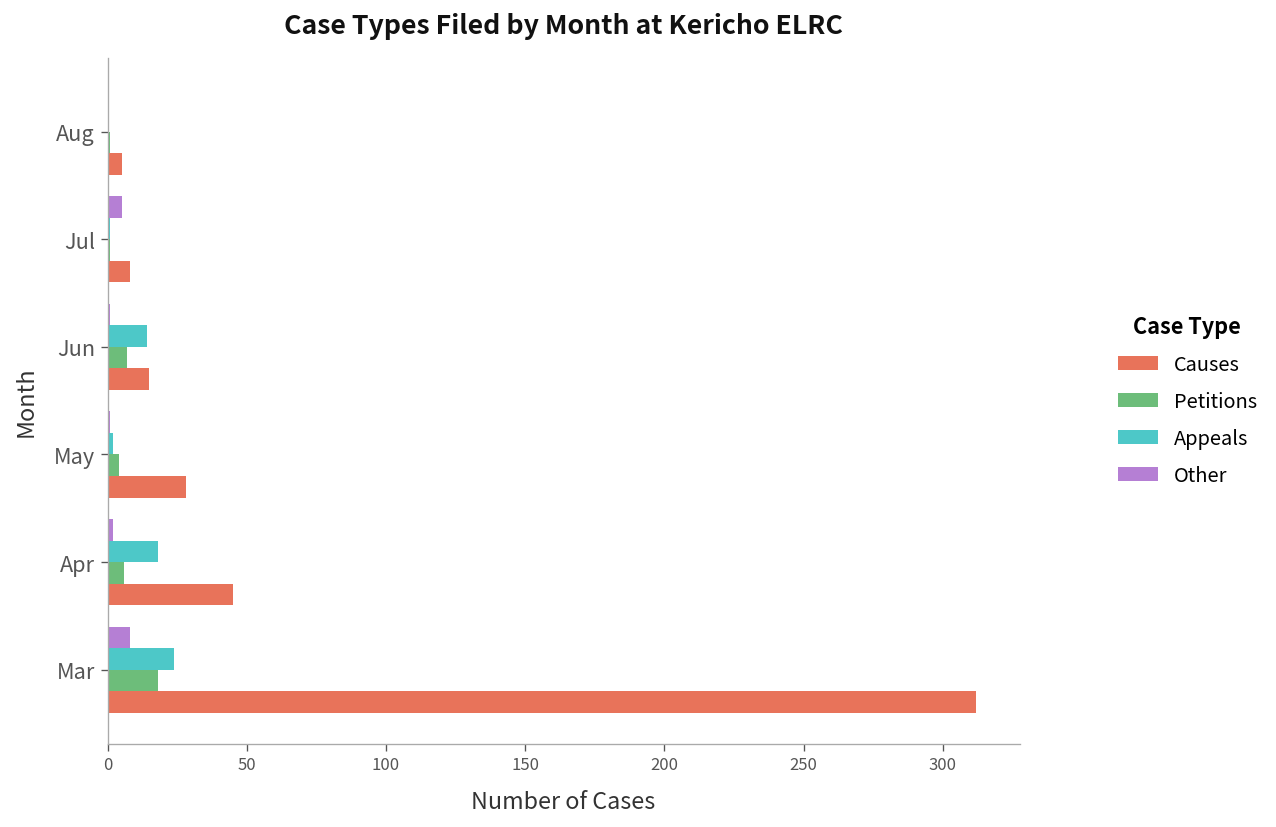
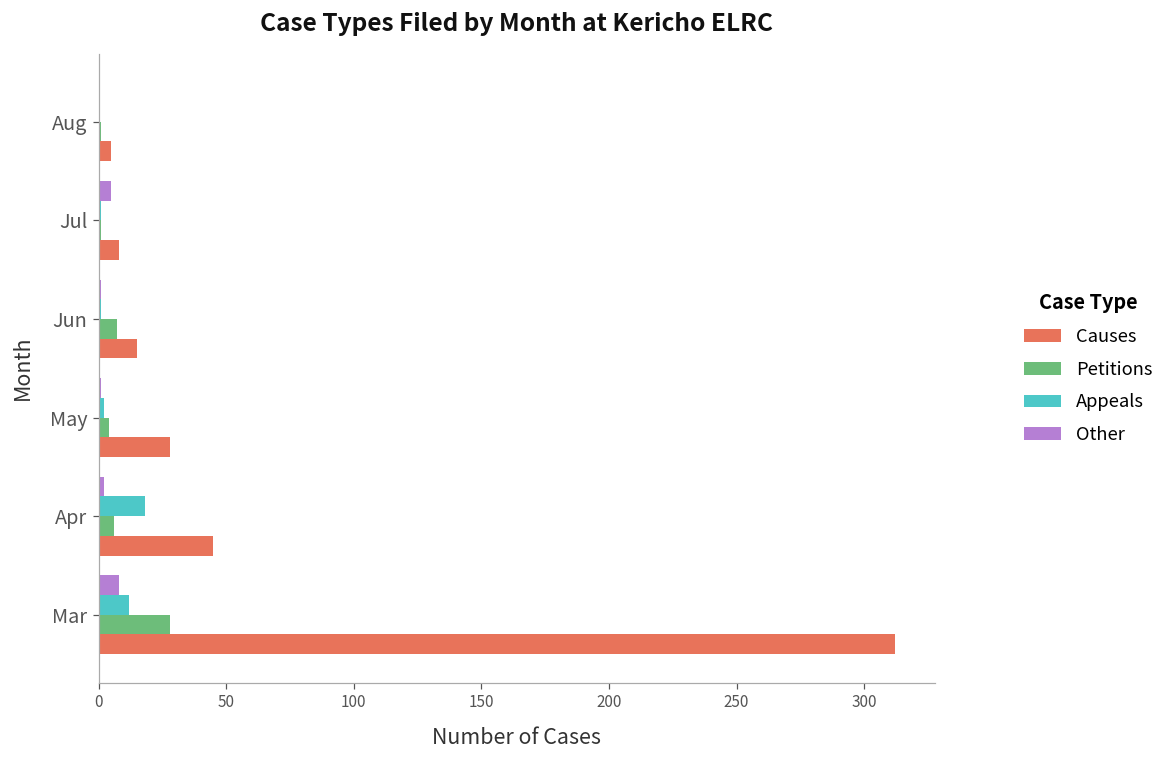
Appeals, Jun: 14 -> 1
Appeals, Mar: 24 -> 12
Petitions, Mar: 18 -> 28
